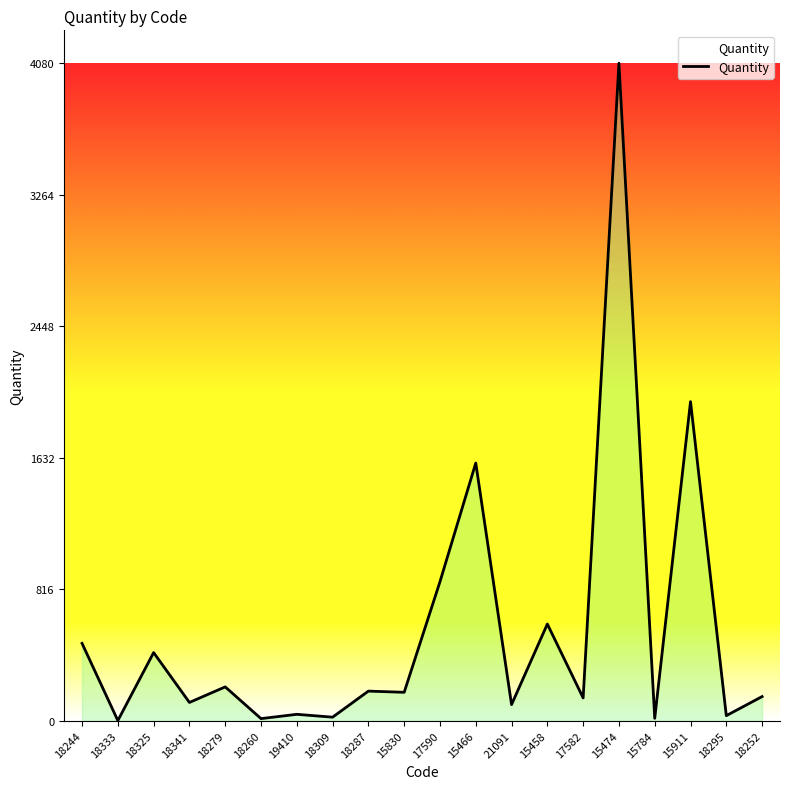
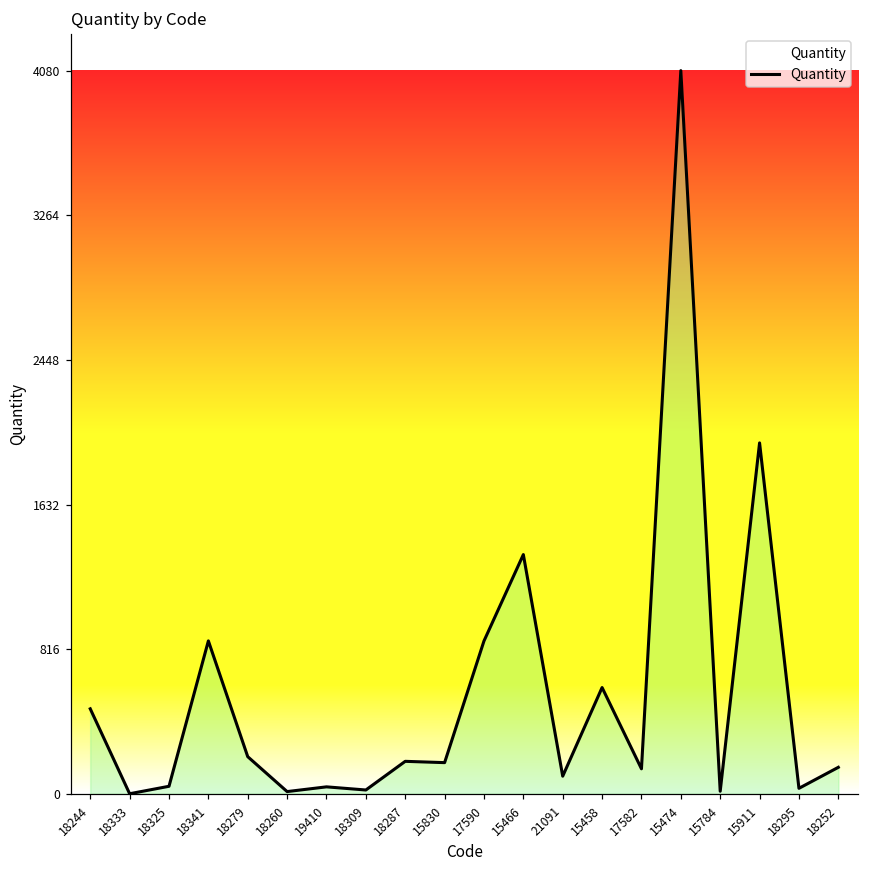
18325: 420 -> 40
18341: 110 -> 860
15466: 1600 -> 1350
